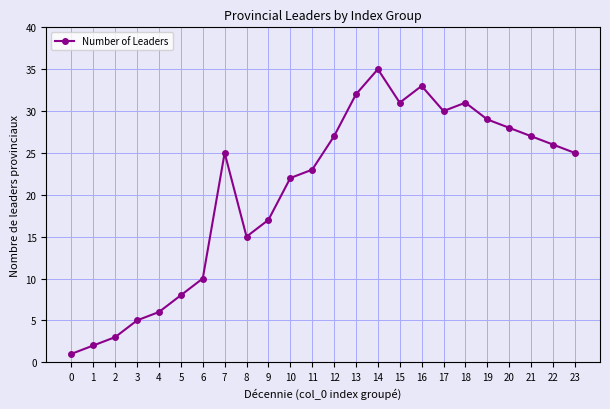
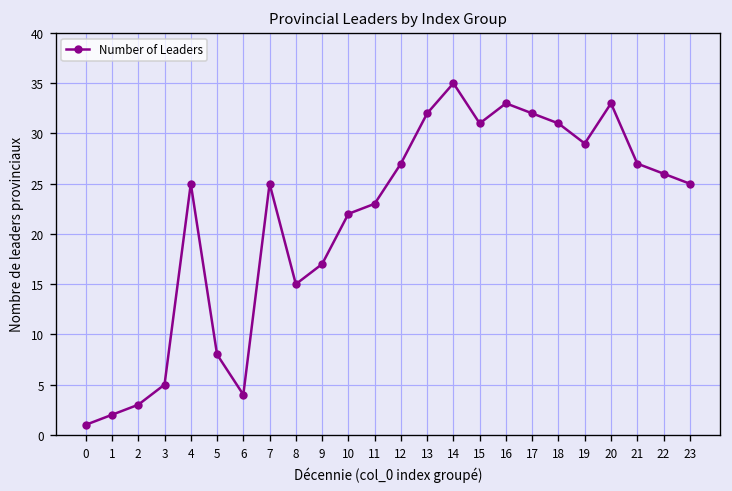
4: 6 -> 25
6: 10 -> 4
17: 30 -> 32
20: 28 -> 33
